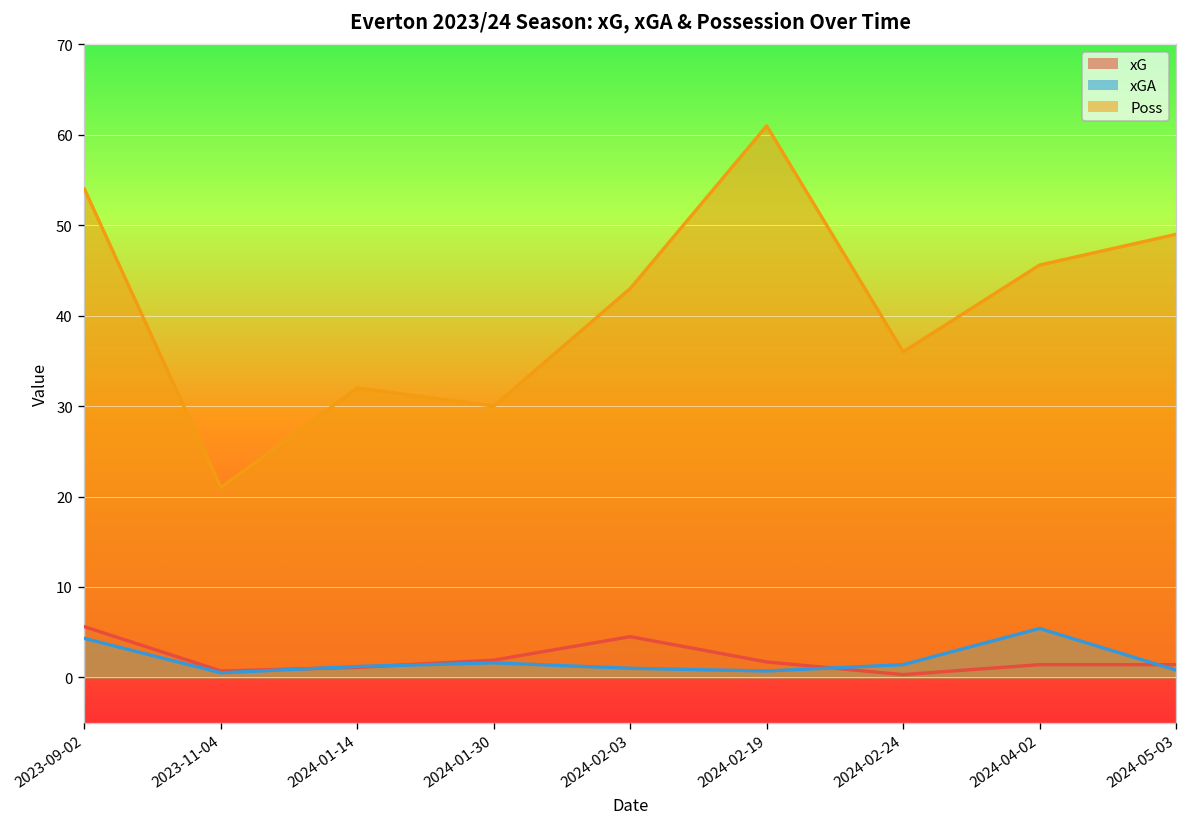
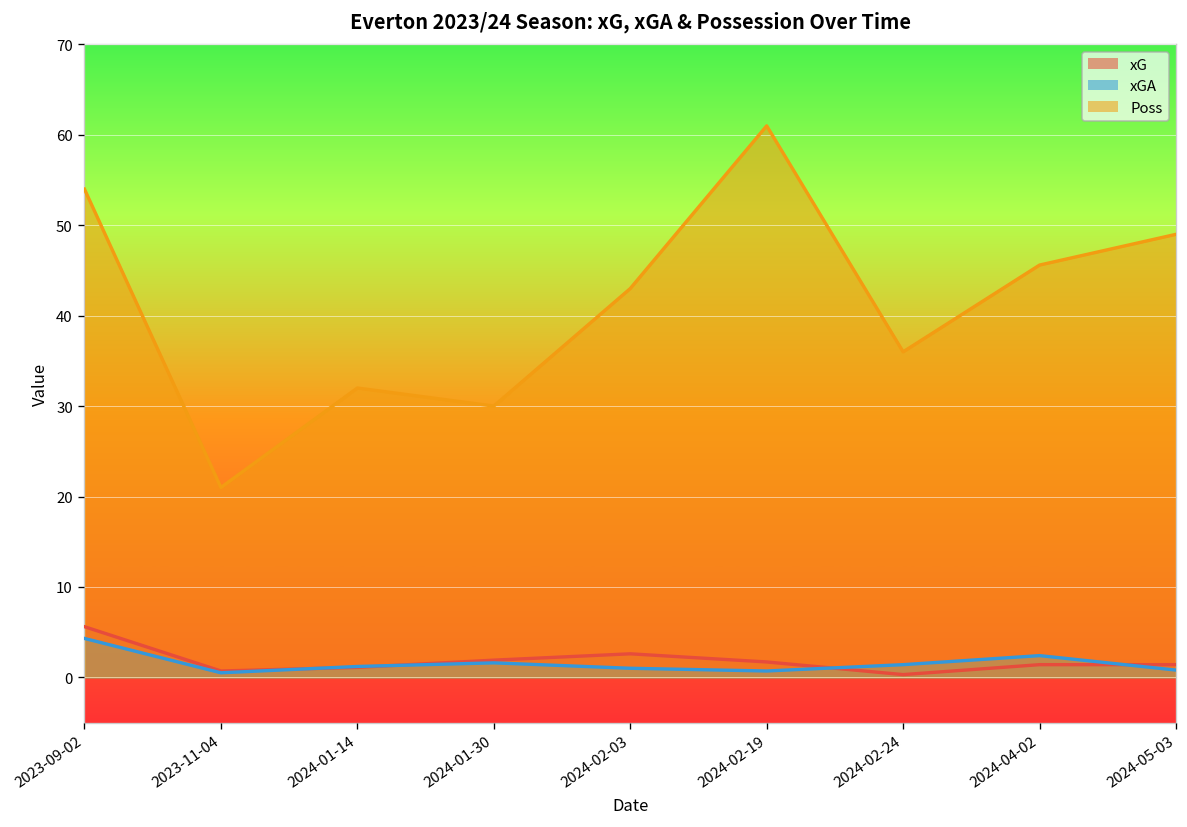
xG, 2024-02-03: 5 -> 3
xGA, 2024-04-02: 5 -> 2
